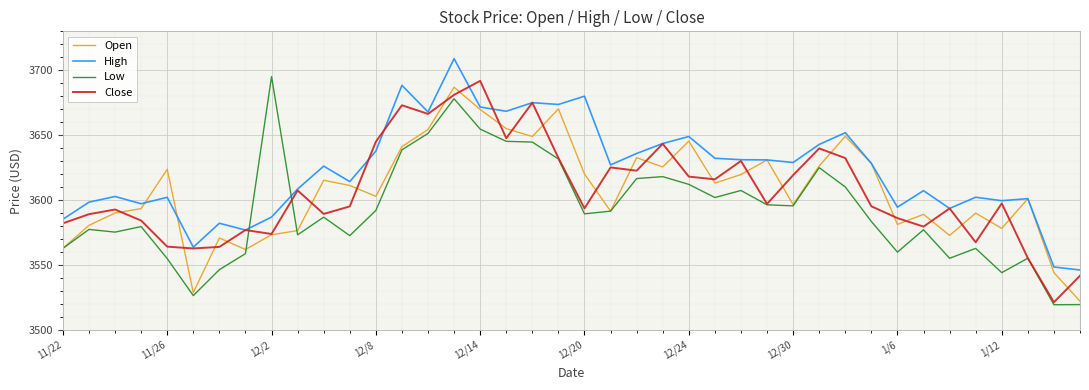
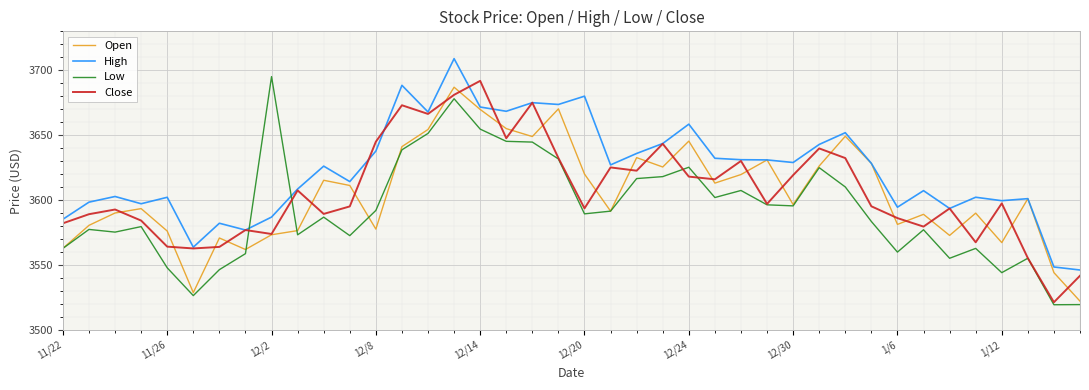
Open, 11/26: 3624 -> 3576
Low, 11/26: 3555 -> 3548
Open, 12/8: 3603 -> 3578
High, 12/24: 3649 -> 3658
Low, 12/24: 3612 -> 3625
Open, 1/12: 3578 -> 3567
